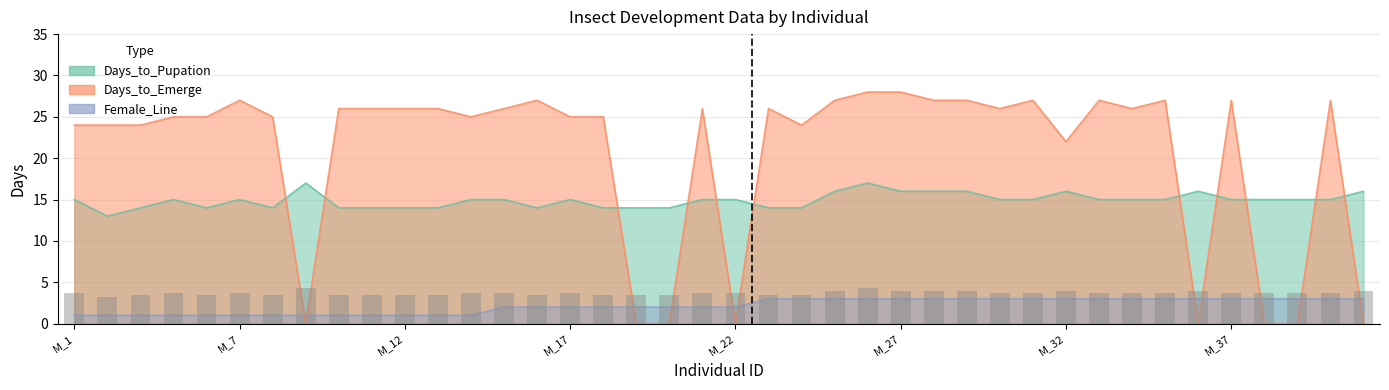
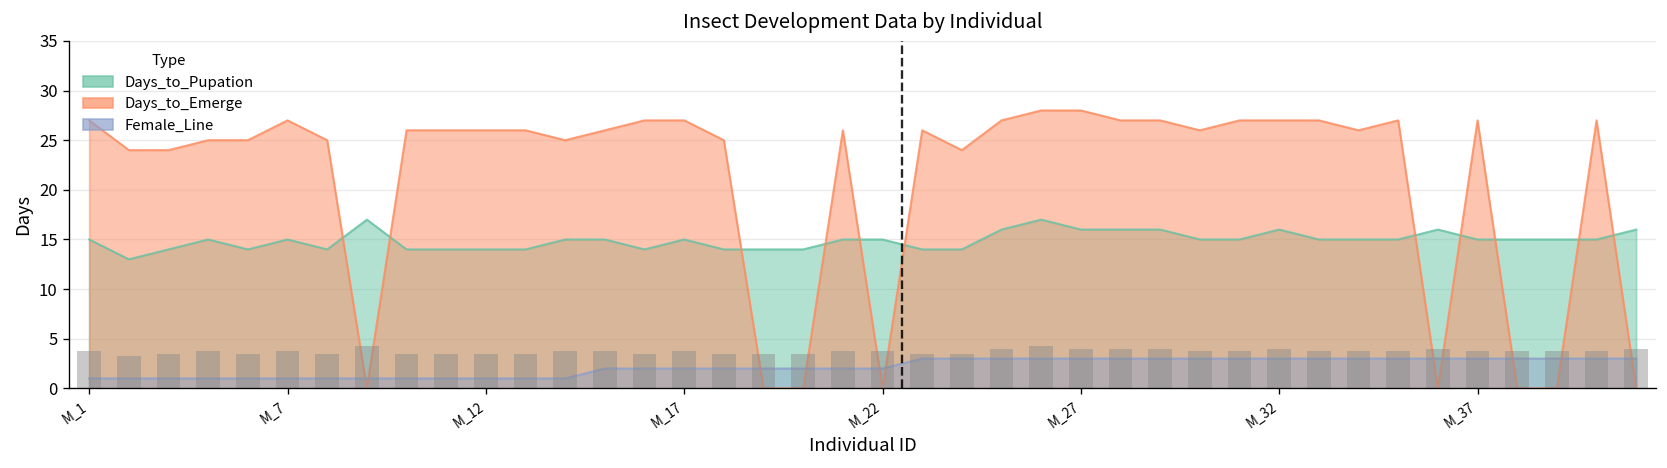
Days_to_Emerge, M_1: 24 -> 27
Days_to_Emerge, M_17: 25 -> 27
Days_to_Emerge, M_32: 22 -> 27
